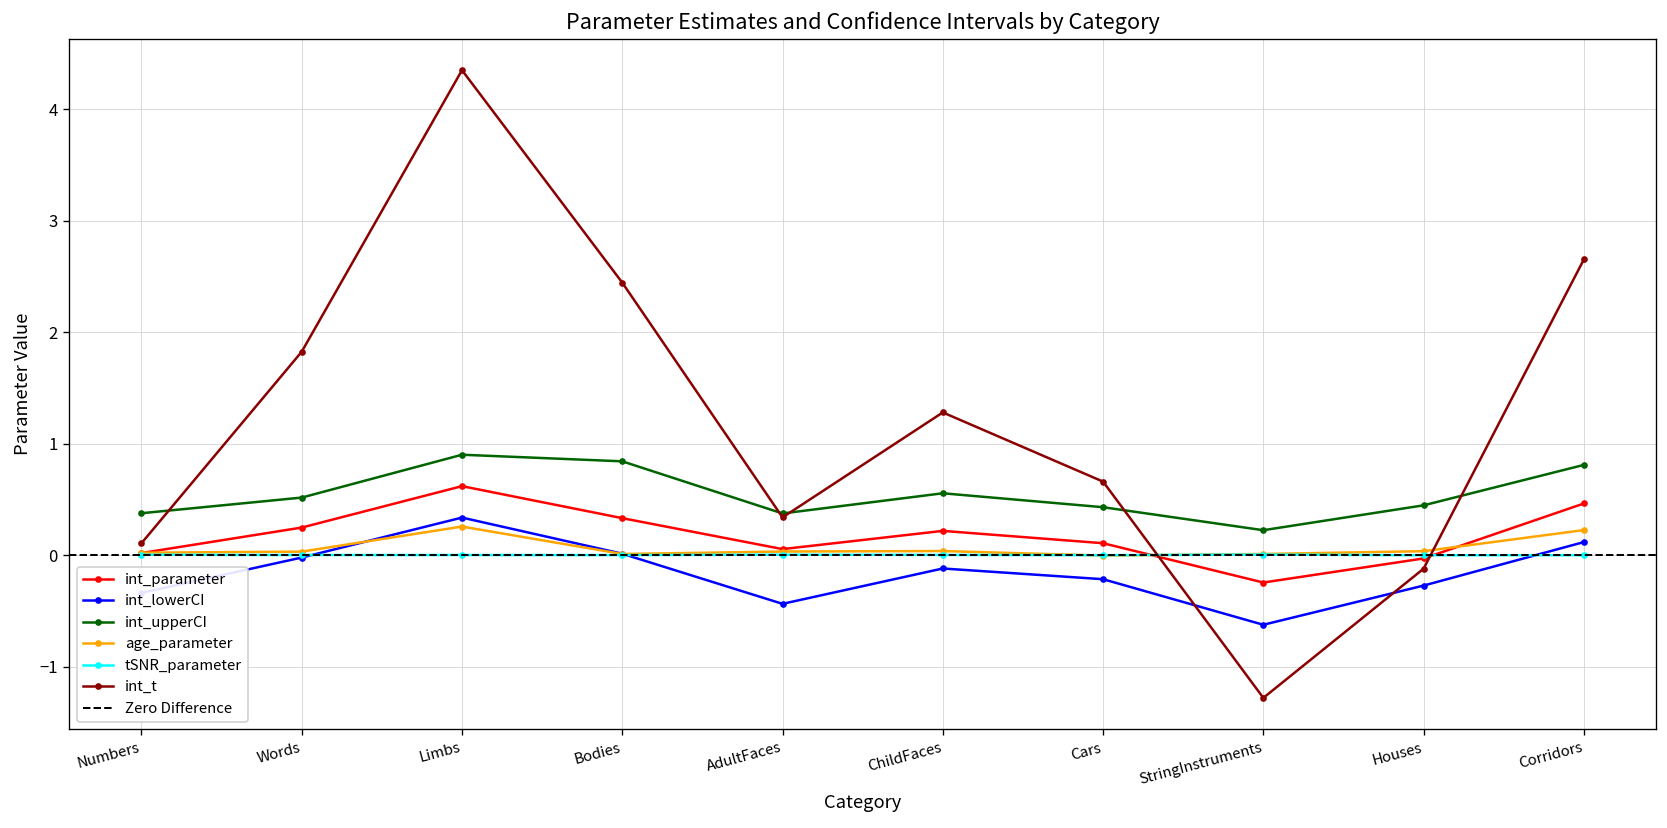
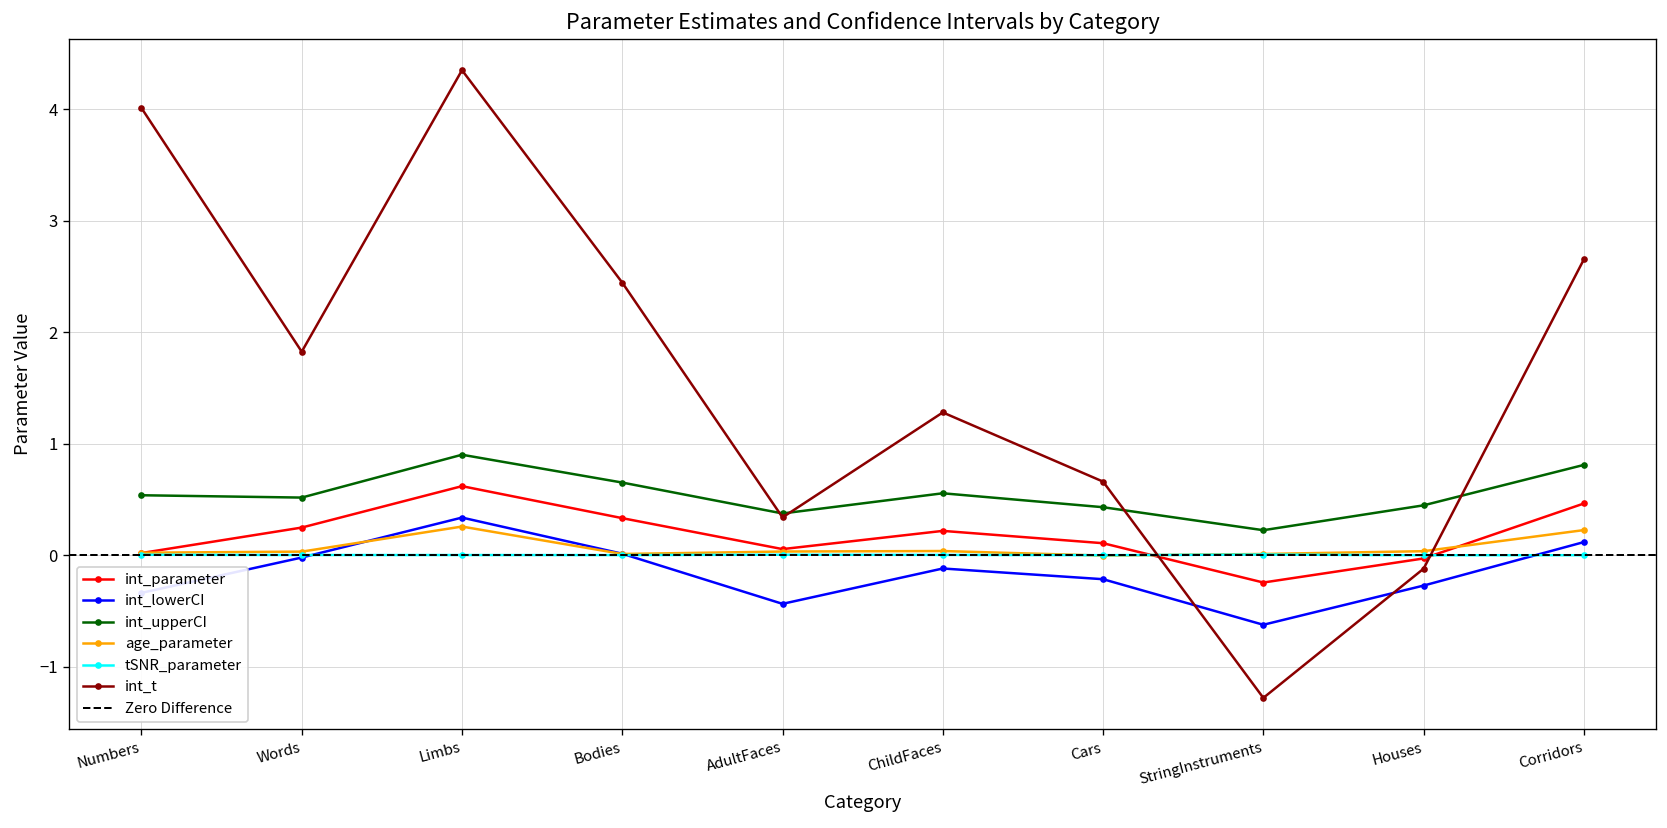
int_upperCI, Numbers: 0.4 -> 0.5
int_t, Numbers: 0.1 -> 4.0
int_upperCI, Bodies: 0.8 -> 0.7
